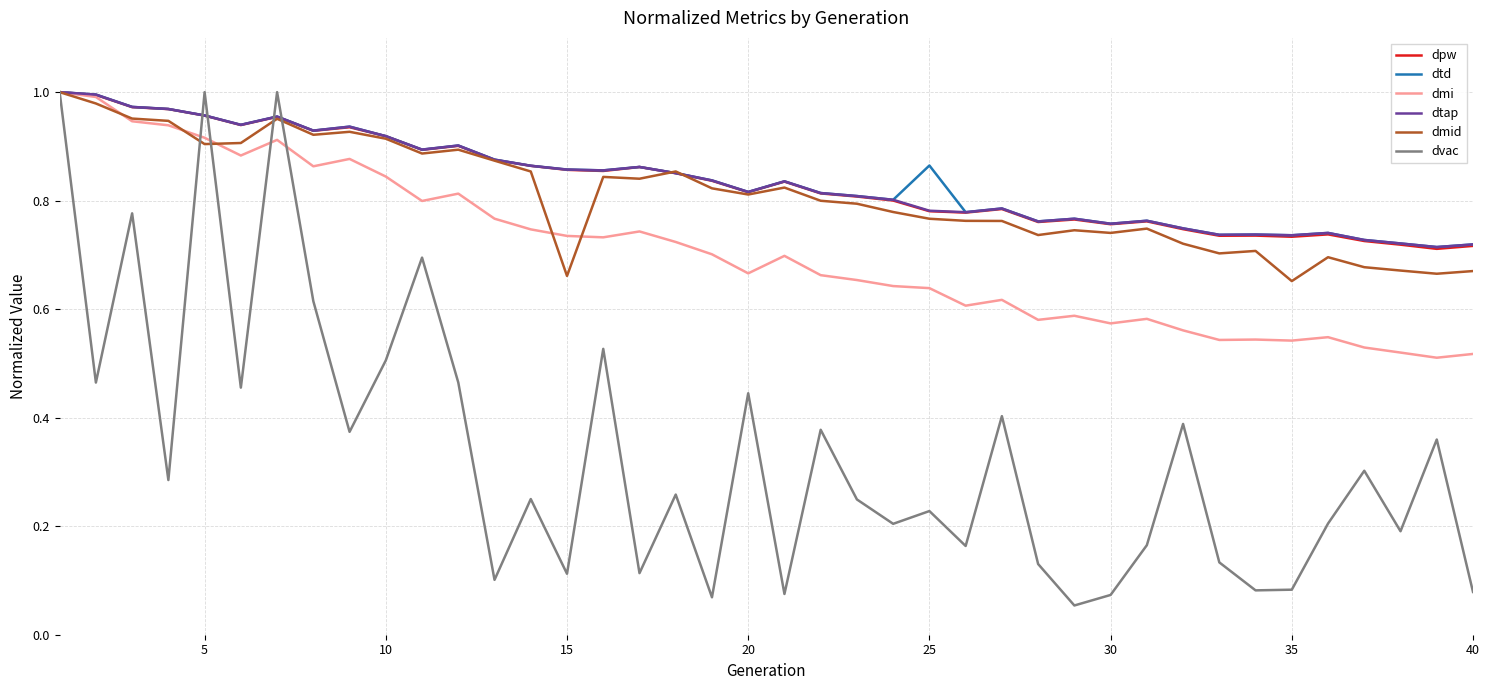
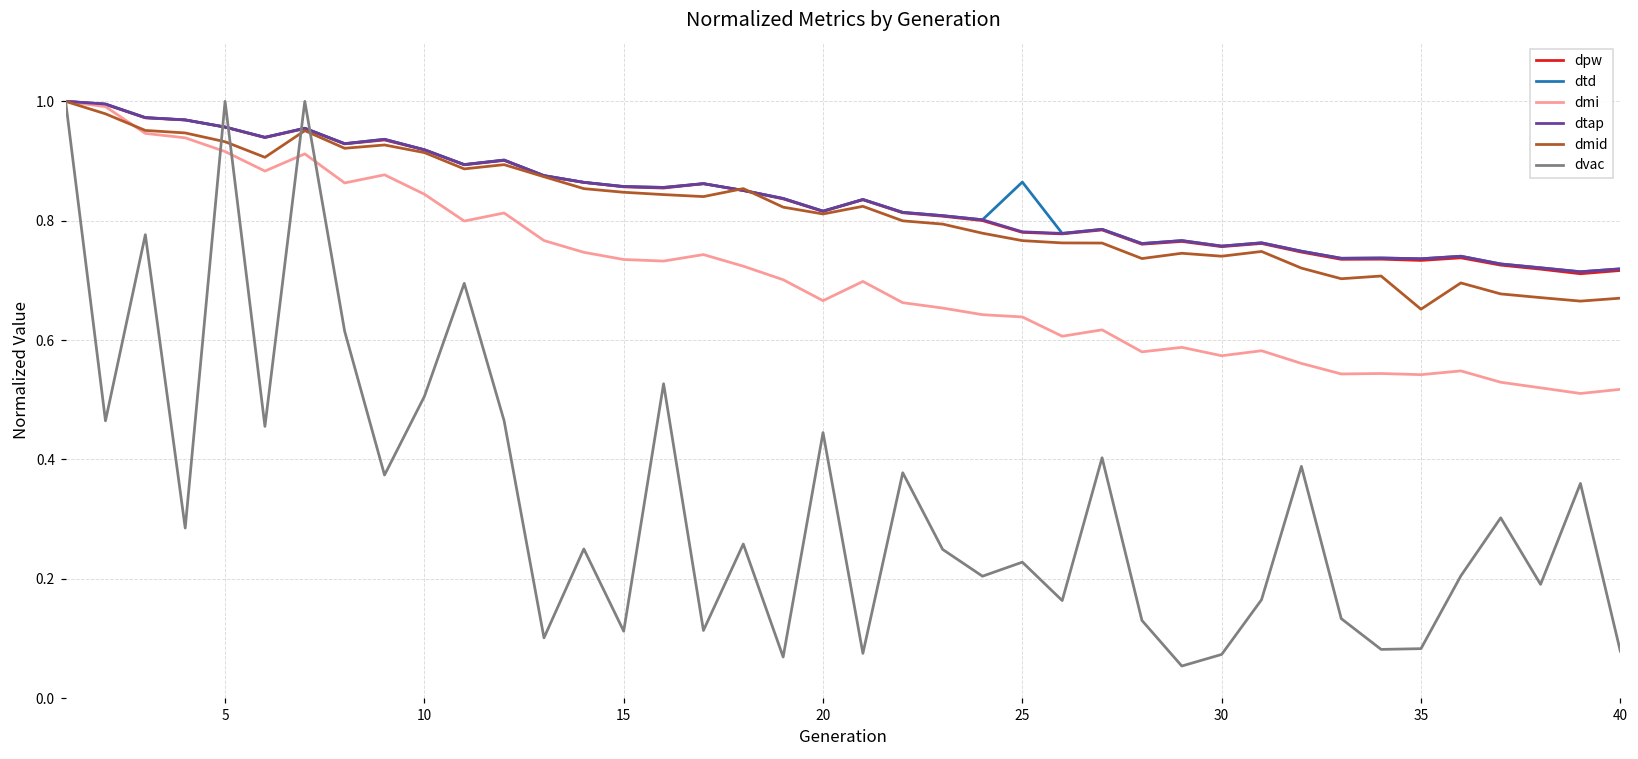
dmid, 5: 0.90 -> 0.93
dmid, 15: 0.66 -> 0.85
